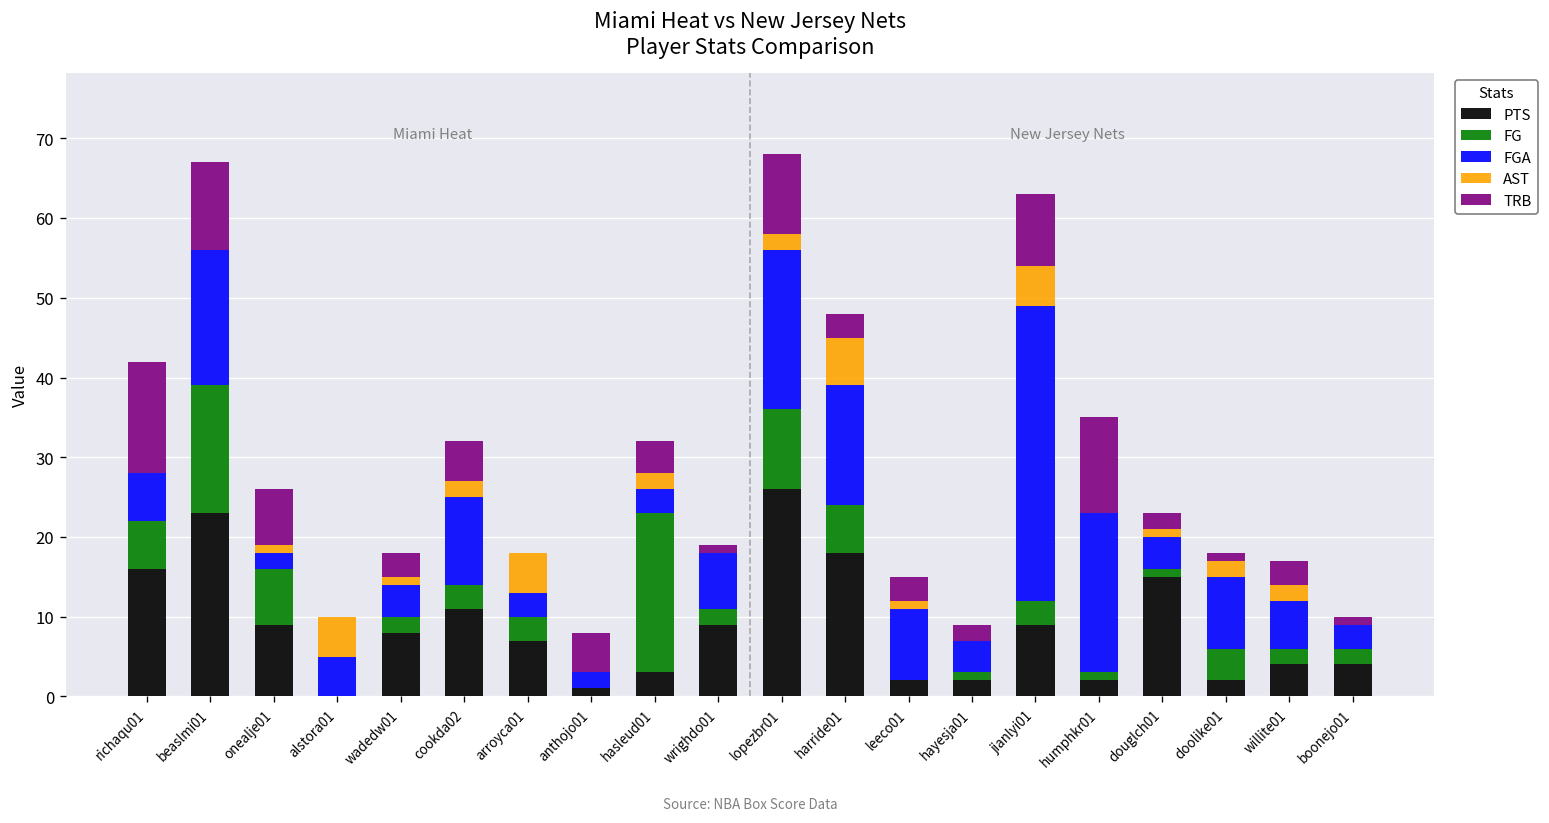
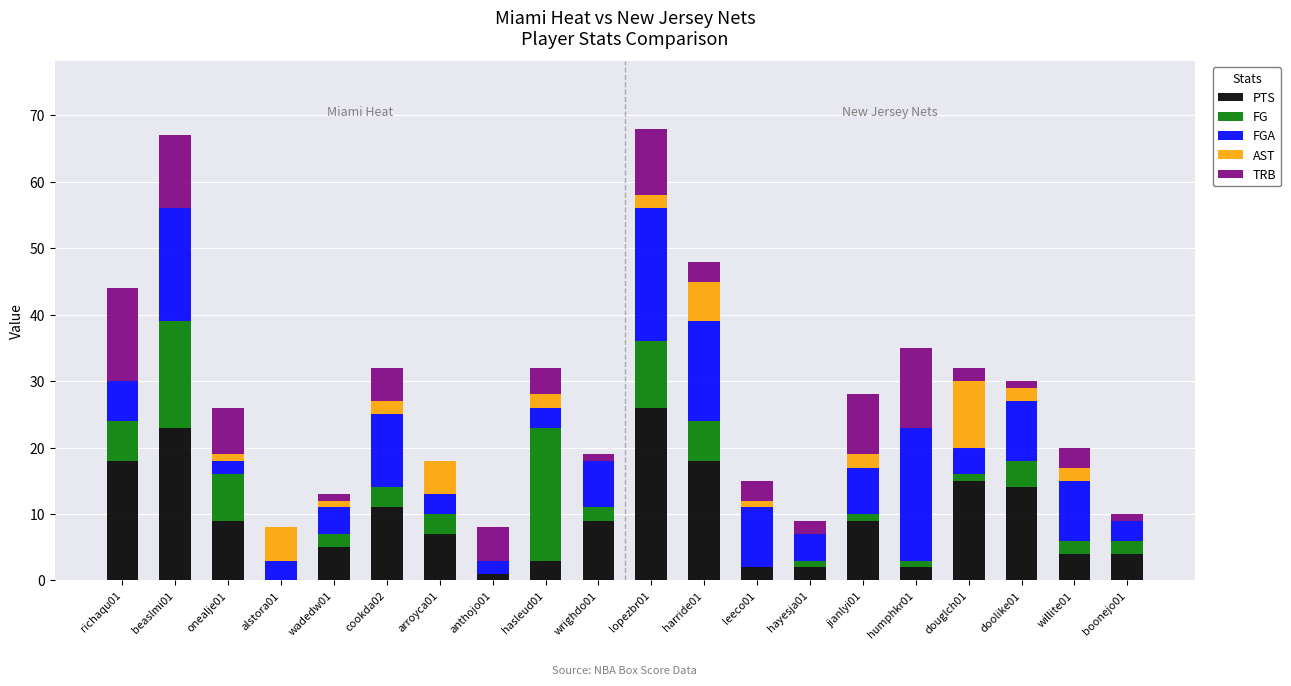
PTS, richaqu01: 16 -> 18
FGA, alstora01: 5 -> 3
PTS, wadedw01: 8 -> 5
TRB, wadedw01: 3 -> 1
FG, jianlyi01: 3 -> 1
FGA, jianlyi01: 37 -> 7
AST, jianlyi01: 5 -> 2
AST, douglch01: 1 -> 10
PTS, doolike01: 2 -> 14
FGA, willite01: 6 -> 9
